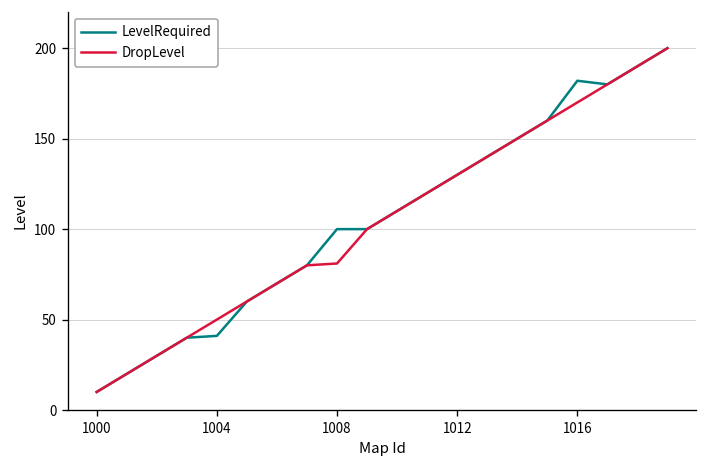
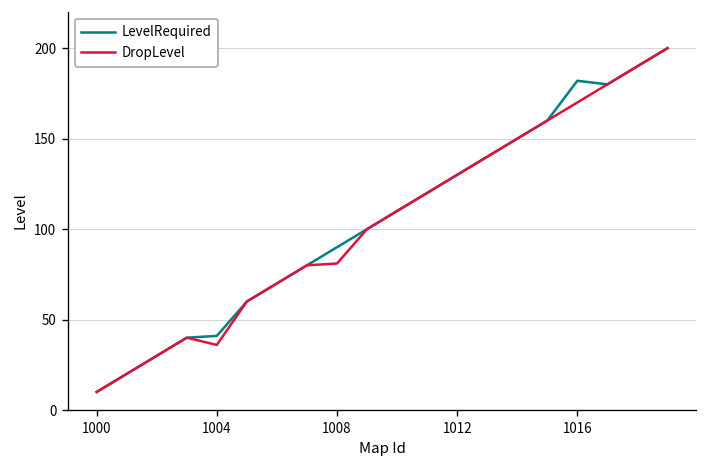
DropLevel, 1004: 50 -> 36
LevelRequired, 1008: 100 -> 90
